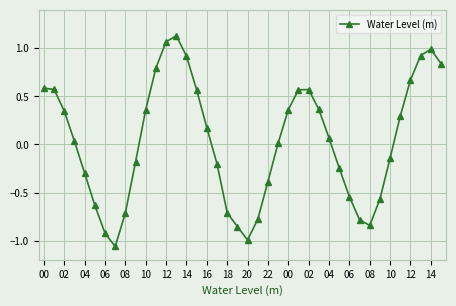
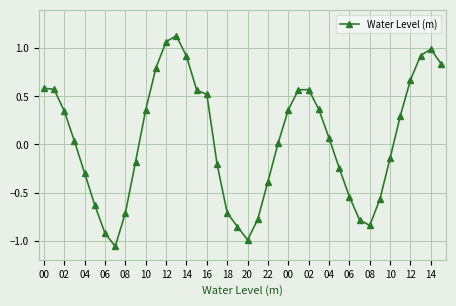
16: 0.2 -> 0.5
